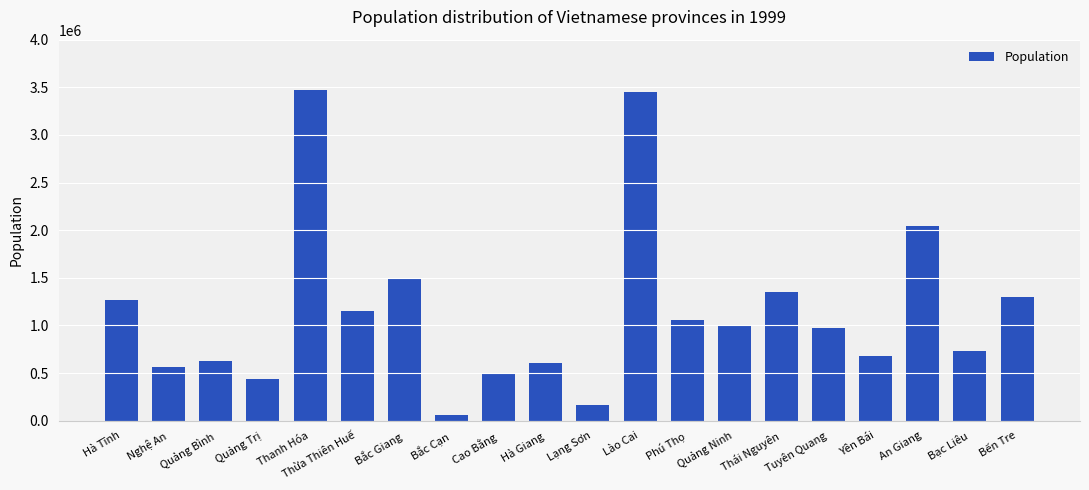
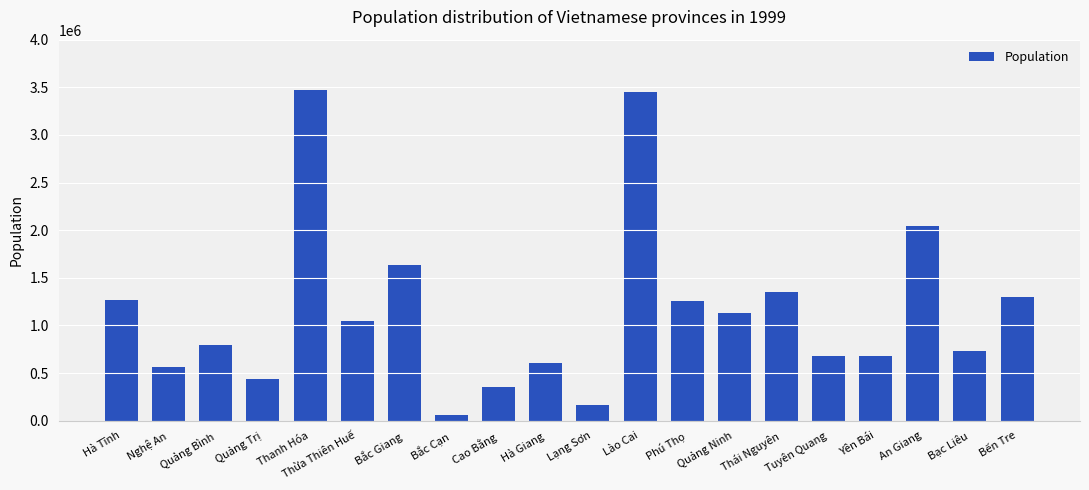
Quảng Bình: 600000 -> 800000
Thừa Thiên Huế: 1200000 -> 1000000
Bắc Giang: 1500000 -> 1600000
Cao Bằng: 500000 -> 400000
Phú Thọ: 1100000 -> 1300000
Quảng Ninh: 1000000 -> 1100000
Tuyên Quang: 1000000 -> 700000
